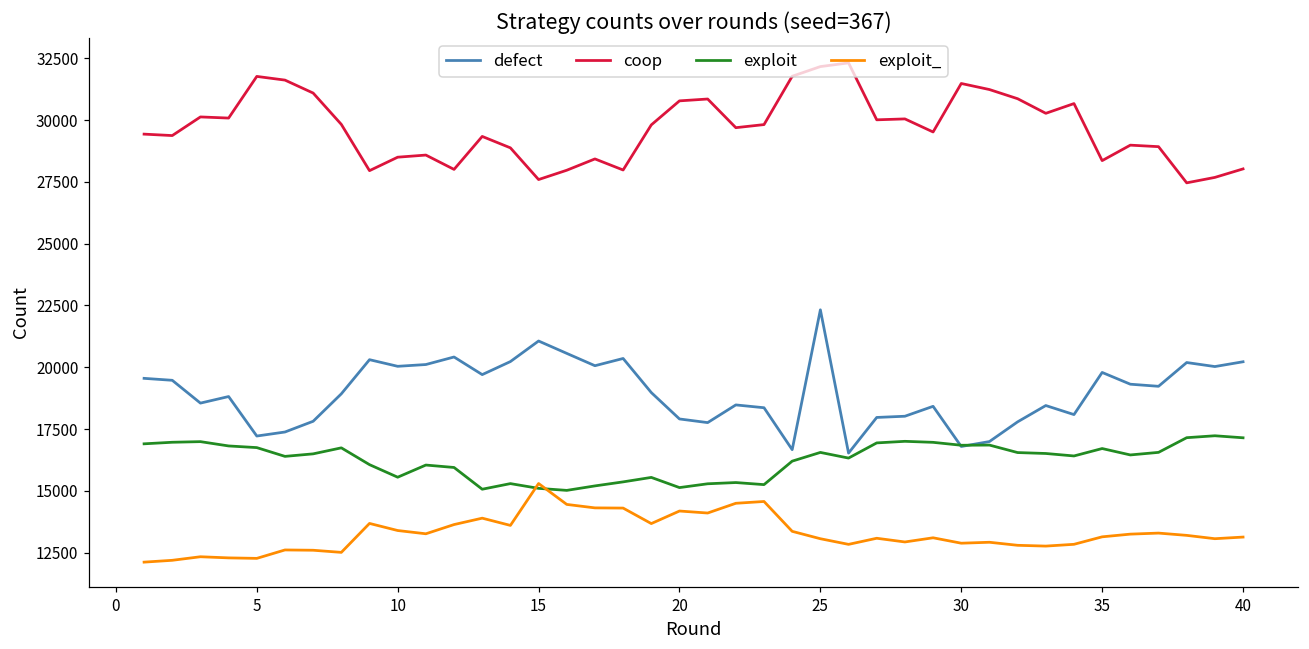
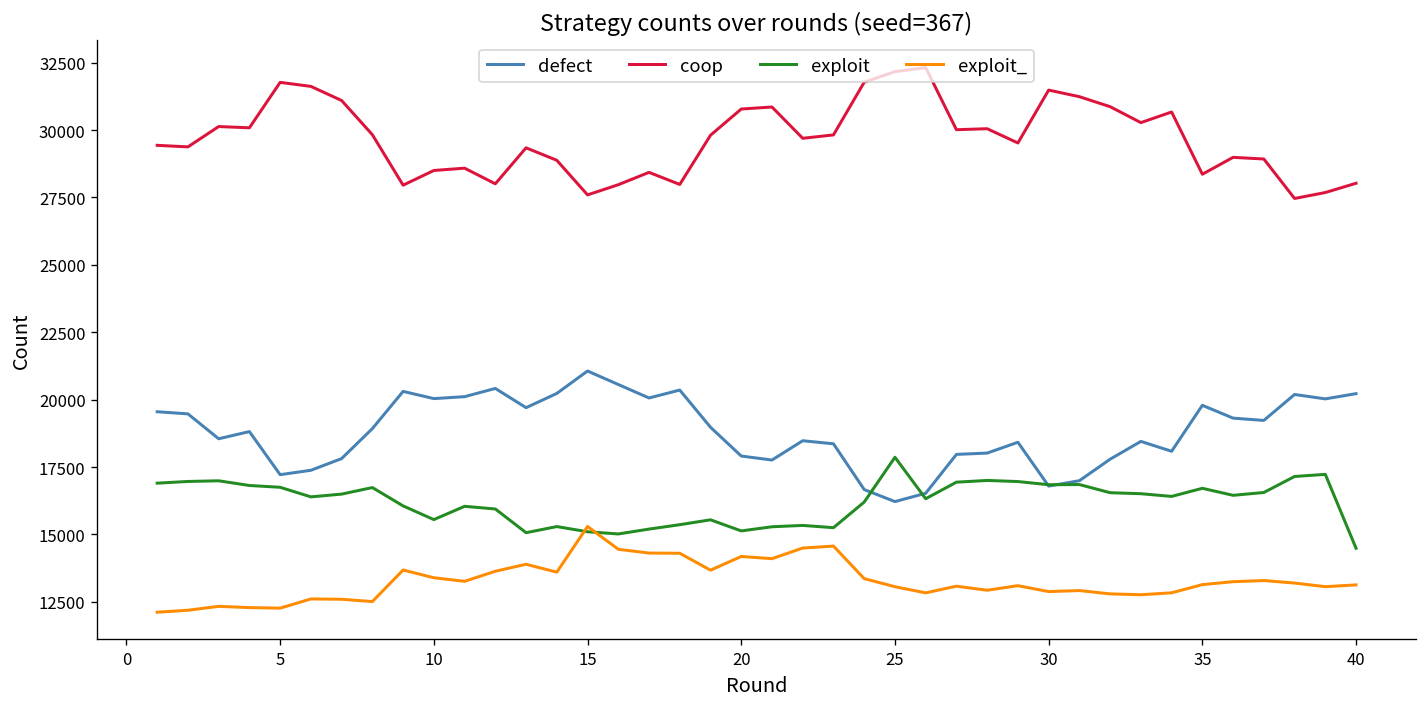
defect, 25: 22300 -> 16200
exploit, 25: 16600 -> 17900
exploit, 40: 17100 -> 14500
